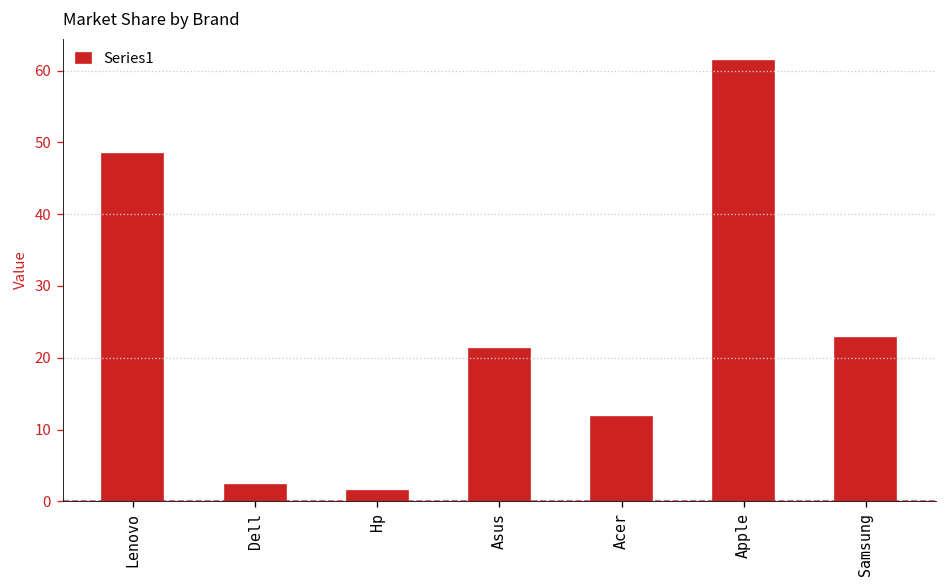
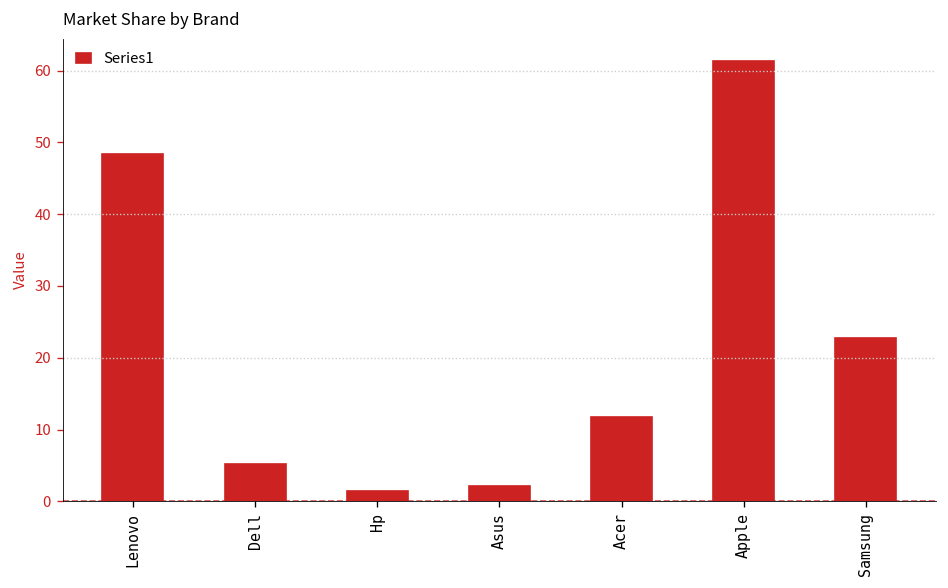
Dell: 2 -> 5
Asus: 21 -> 2
